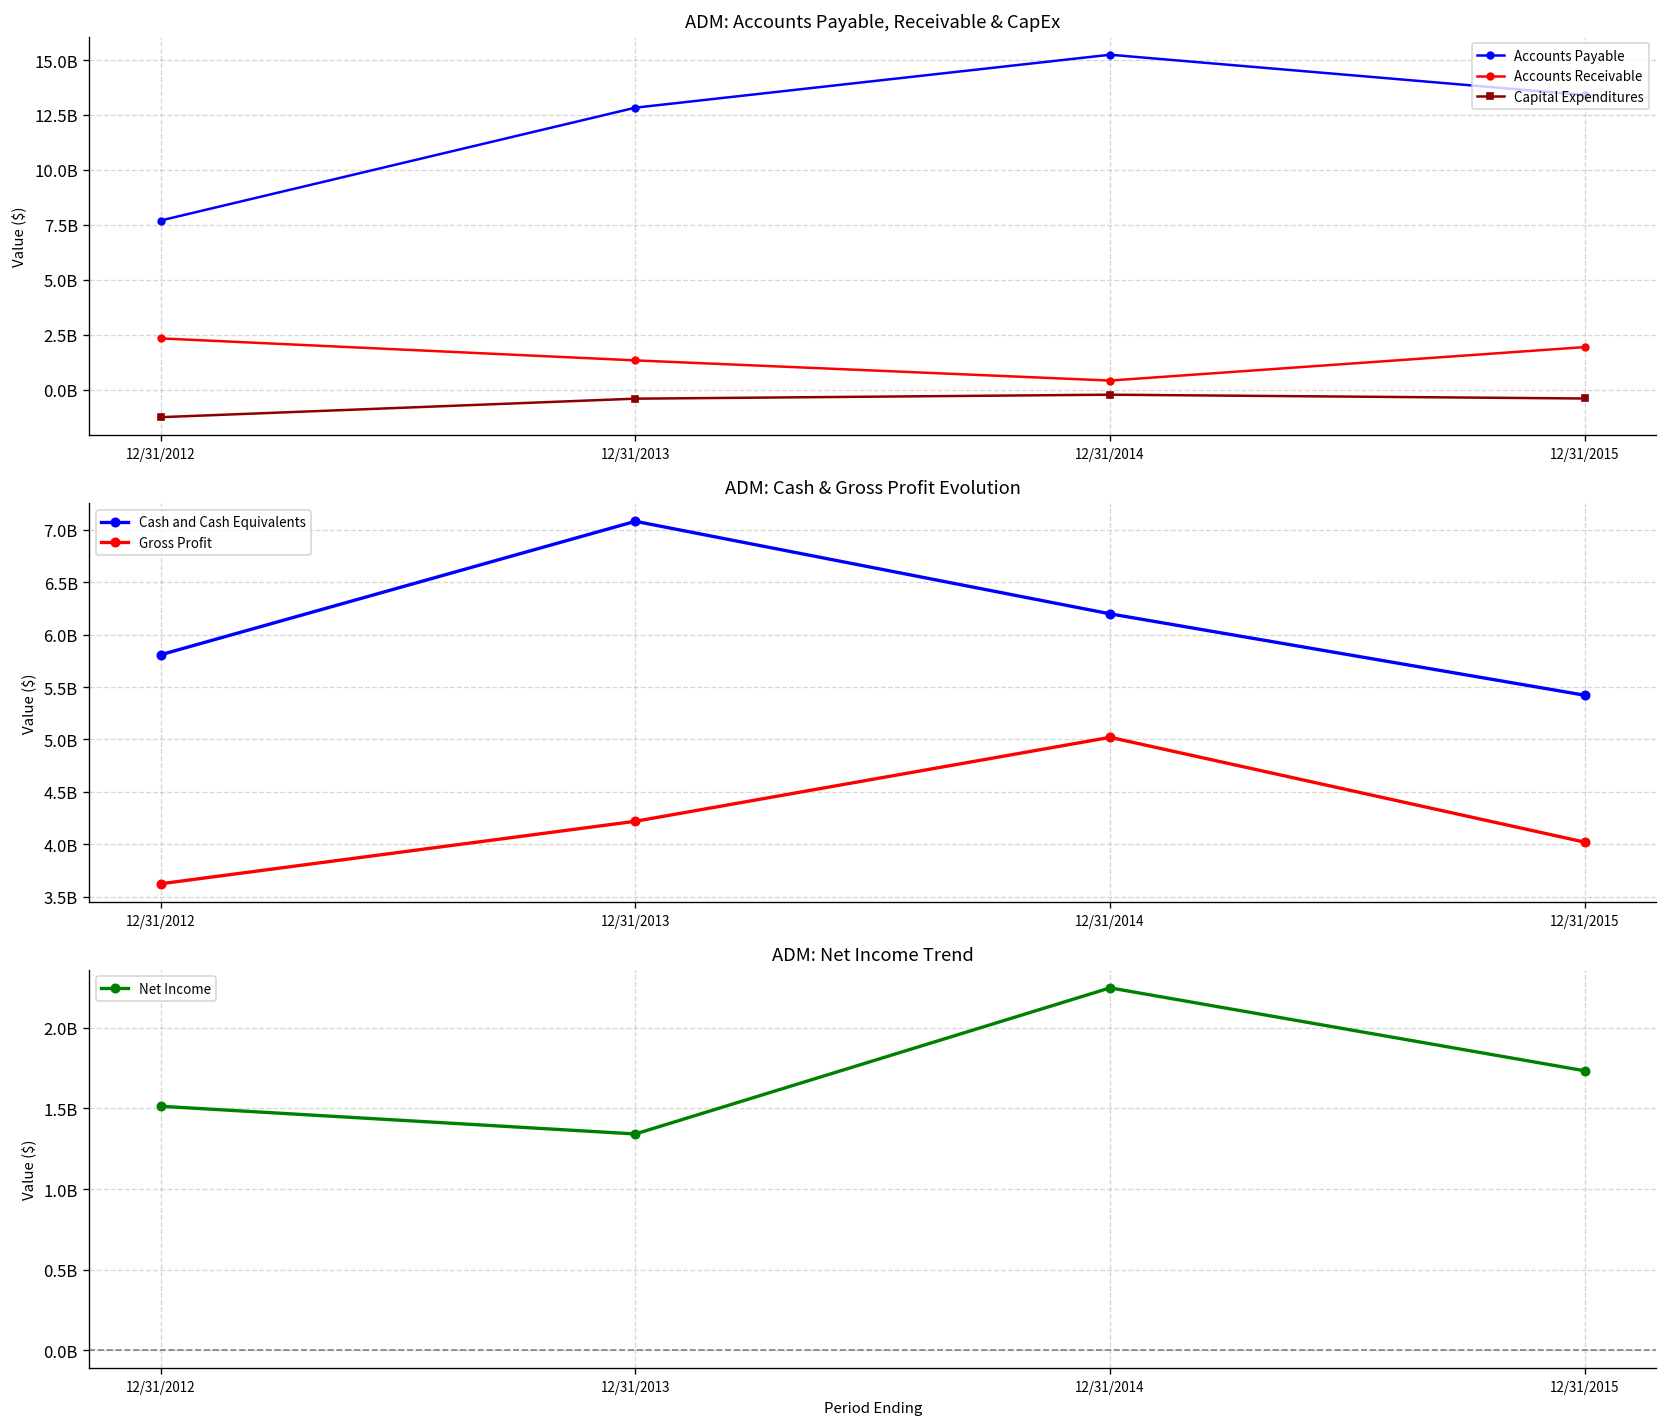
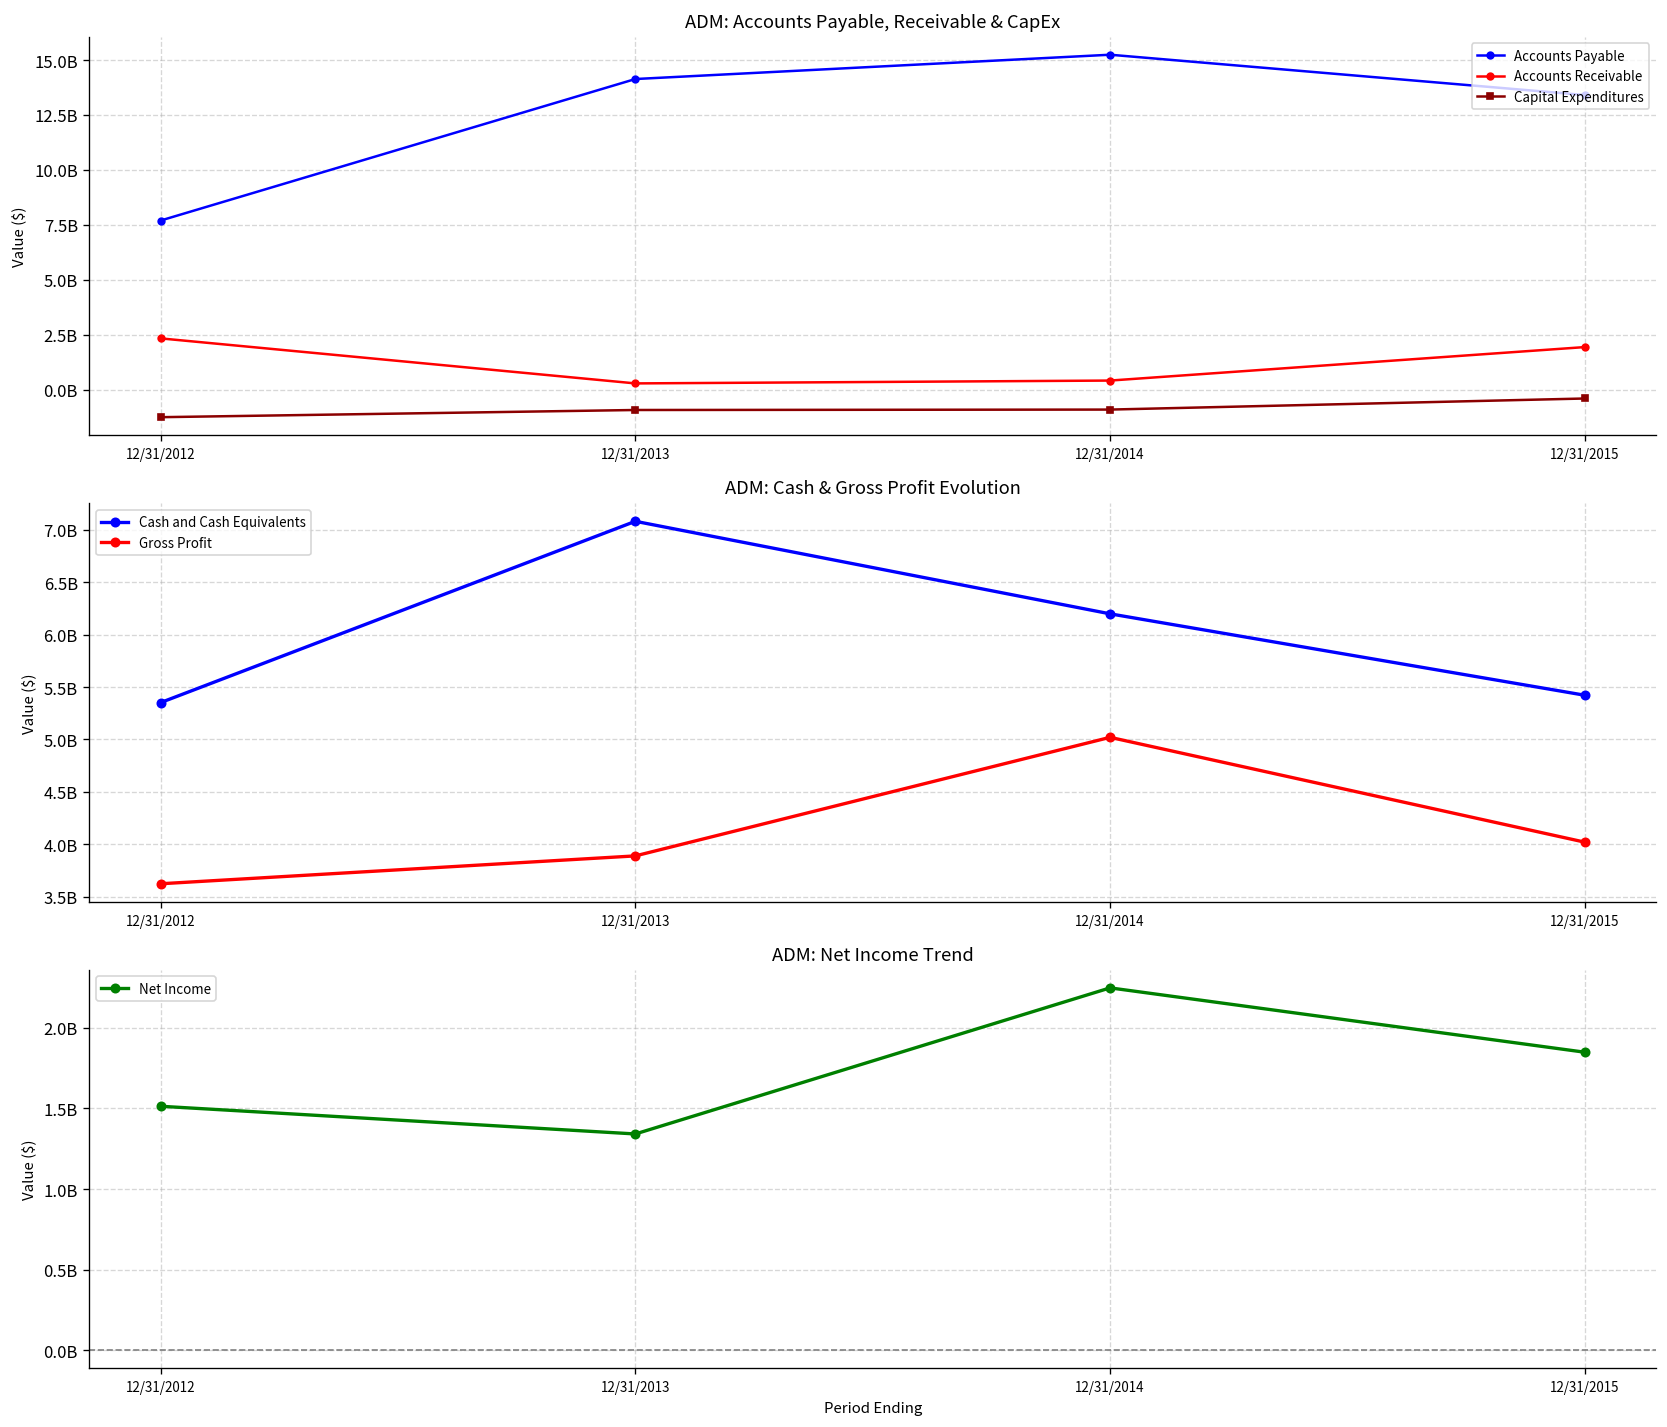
ADM: Accounts Payable, Receivable & CapEx, Accounts Payable, 12/31/2013: 12800000000 -> 14100000000
ADM: Accounts Payable, Receivable & CapEx, Accounts Receivable, 12/31/2013: 1300000000 -> 300000000
ADM: Accounts Payable, Receivable & CapEx, Capital Expenditures, 12/31/2013: -400000000 -> -900000000
ADM: Accounts Payable, Receivable & CapEx, Capital Expenditures, 12/31/2014: -200000000 -> -900000000
ADM: Cash & Gross Profit Evolution, Cash and Cash Equivalents, 12/31/2012: 5800000000 -> 5400000000
ADM: Cash & Gross Profit Evolution, Gross Profit, 12/31/2013: 4200000000 -> 3900000000
ADM: Net Income Trend, 12/31/2015: 1730000000 -> 1850000000
